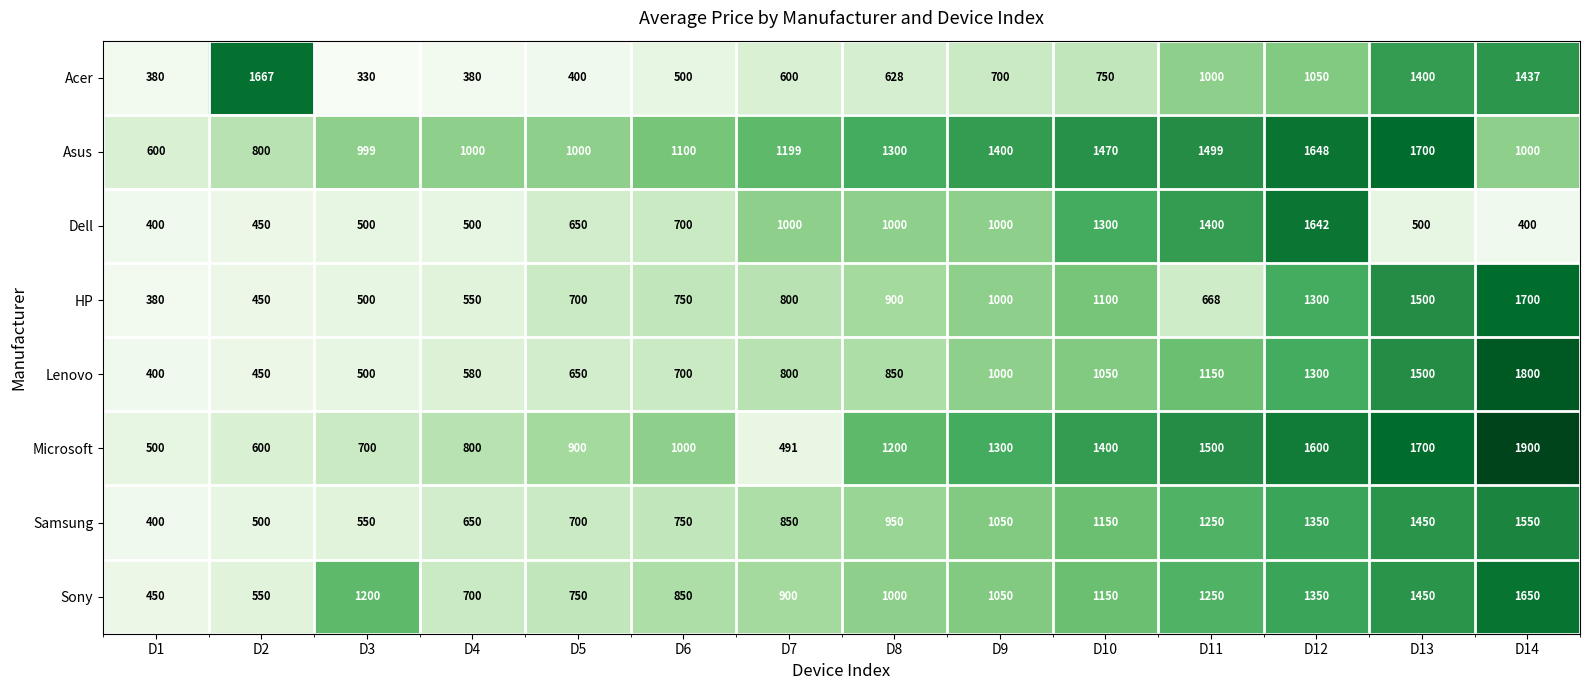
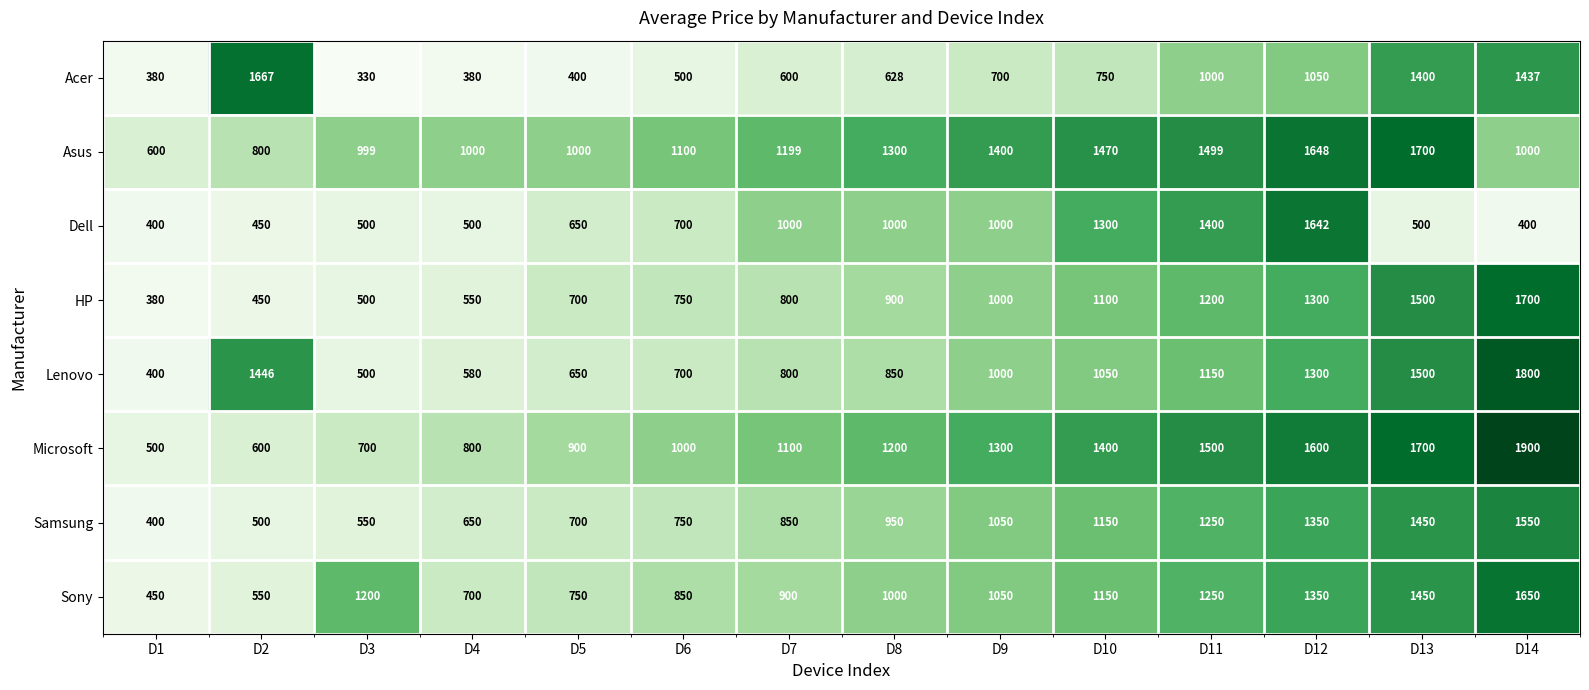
HP, D11: 668 -> 1200
Lenovo, D2: 450 -> 1446
Microsoft, D7: 491 -> 1100
